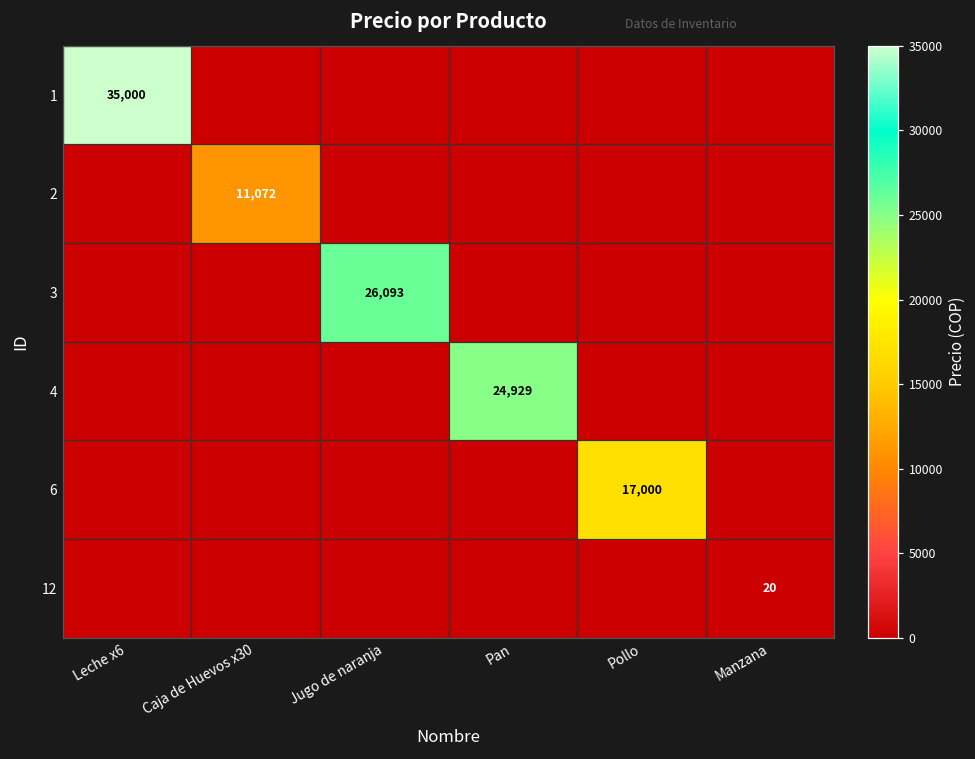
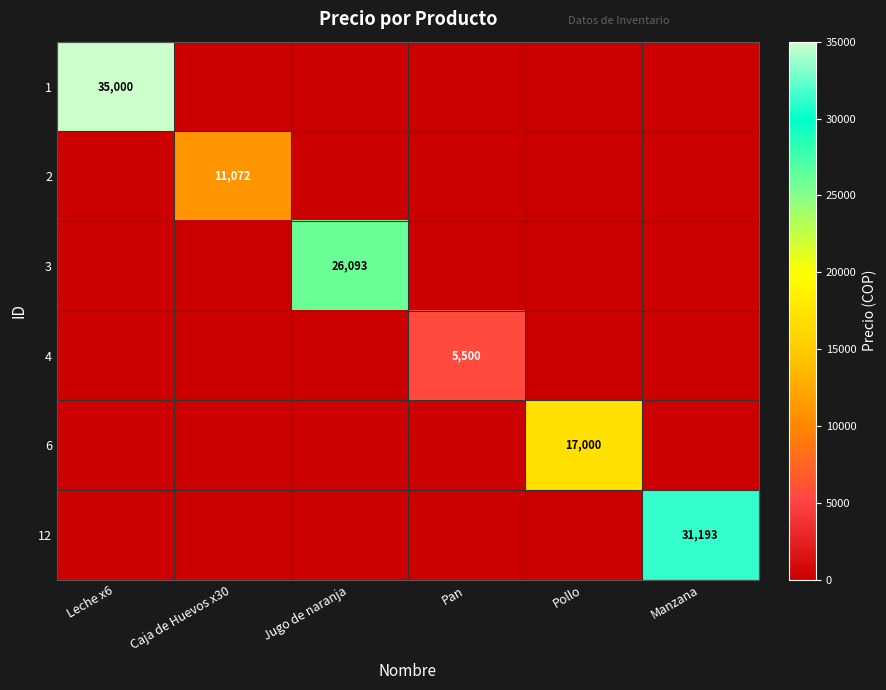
4, Pan: 24,929 -> 5,500
12, Manzana: 20 -> 31,193
